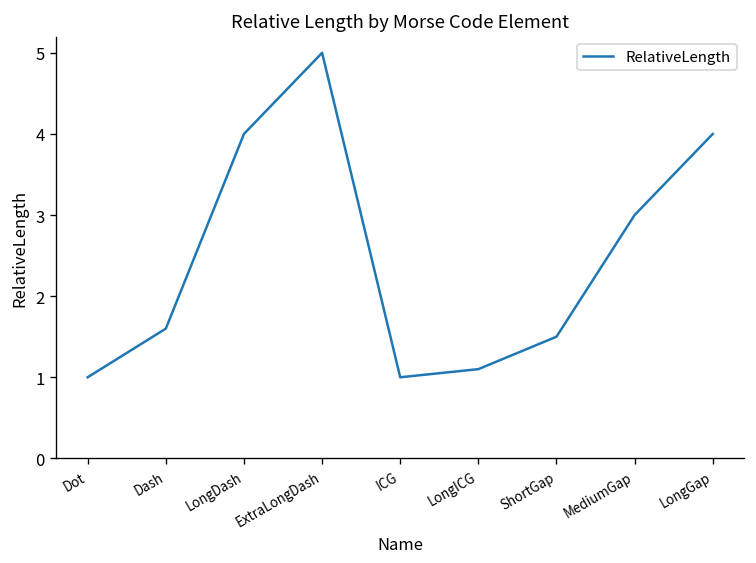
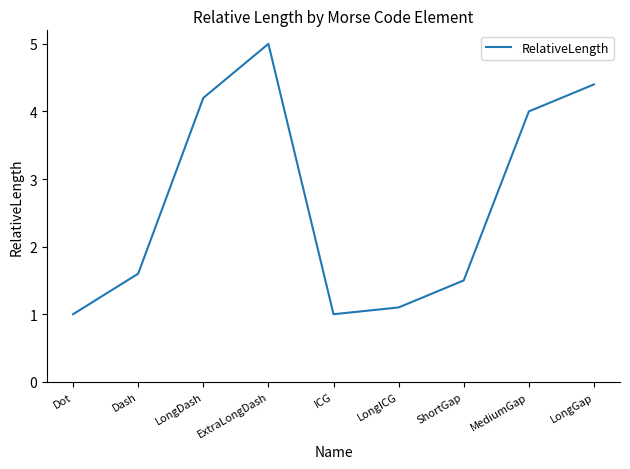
LongDash: 4.0 -> 4.2
MediumGap: 3 -> 4
LongGap: 4.0 -> 4.4
